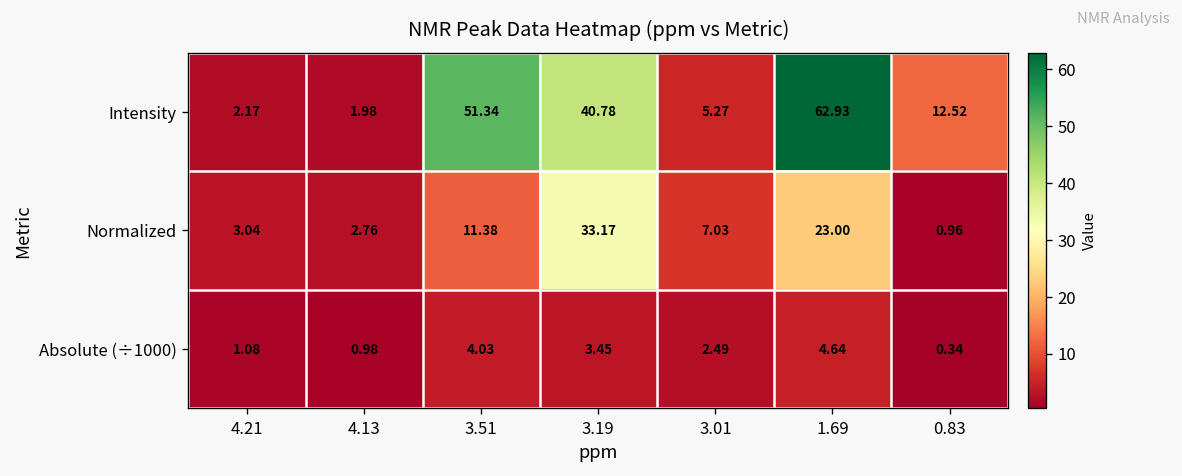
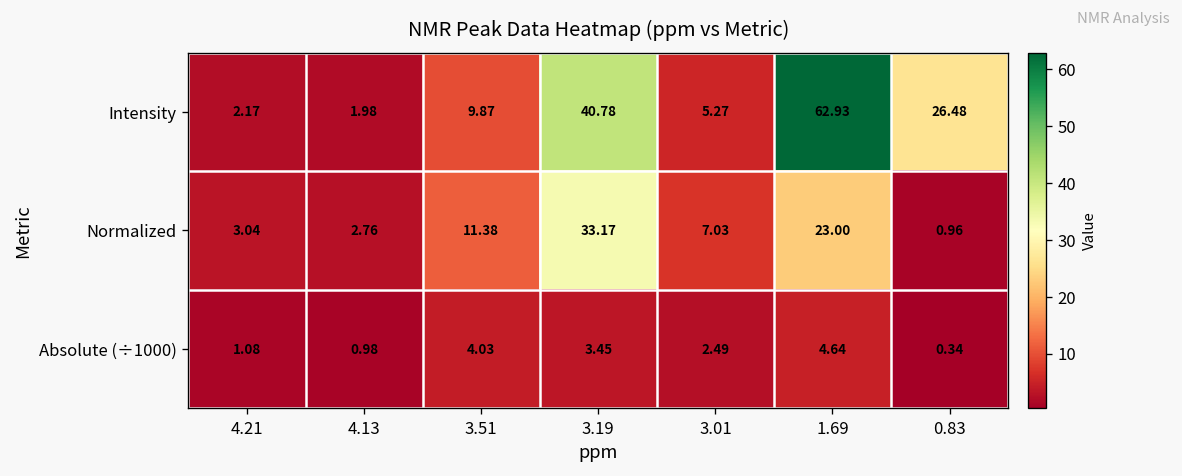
Intensity, 3.51: 51.34 -> 9.87
Intensity, 0.83: 12.52 -> 26.48
